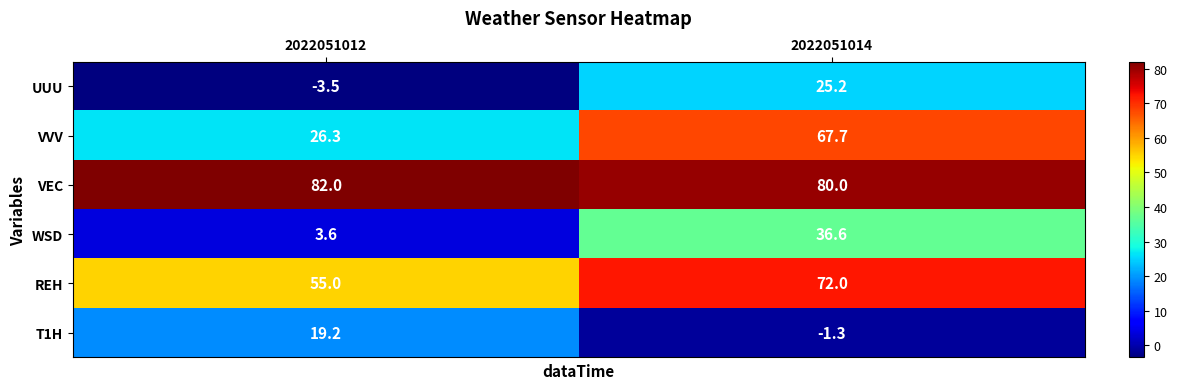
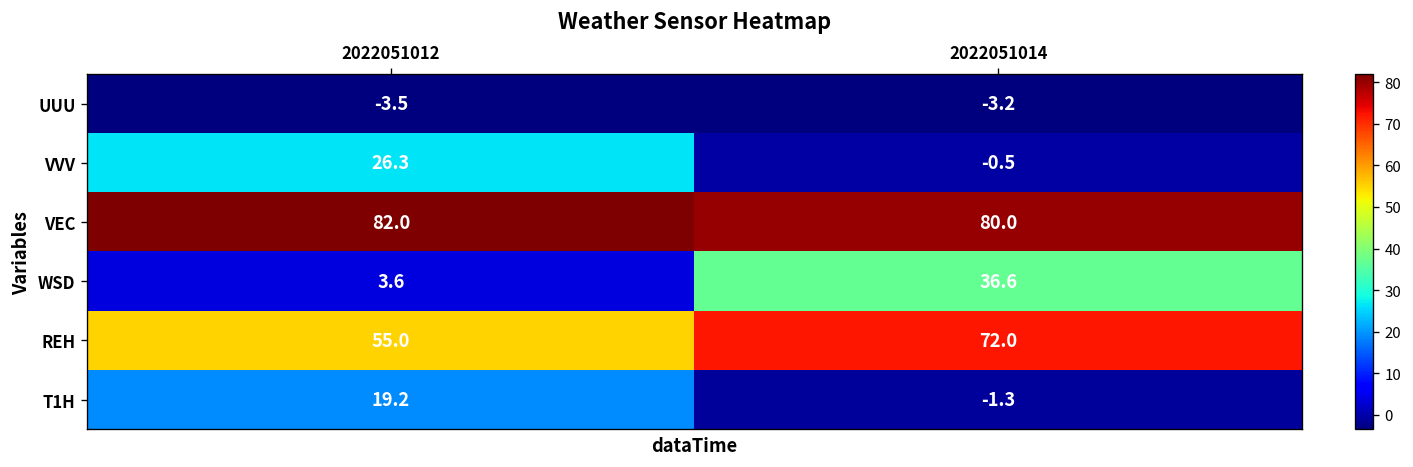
UUU, 2022051014: 25.2 -> -3.2
VVV, 2022051014: 67.7 -> -0.5
